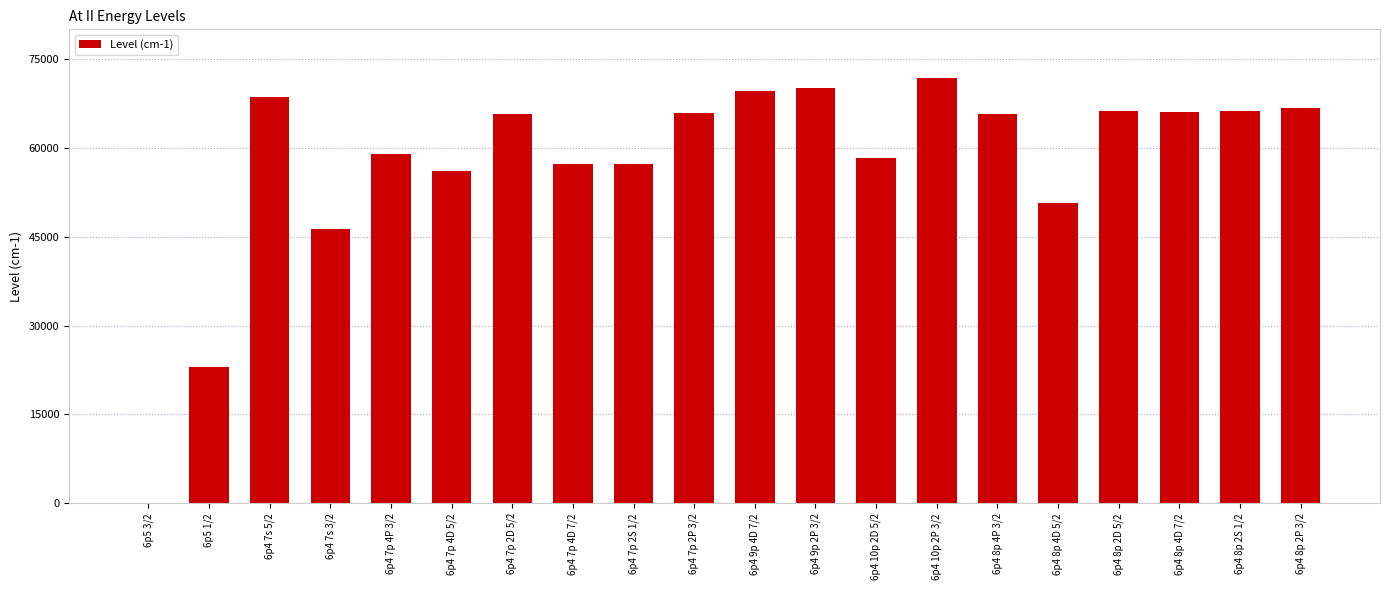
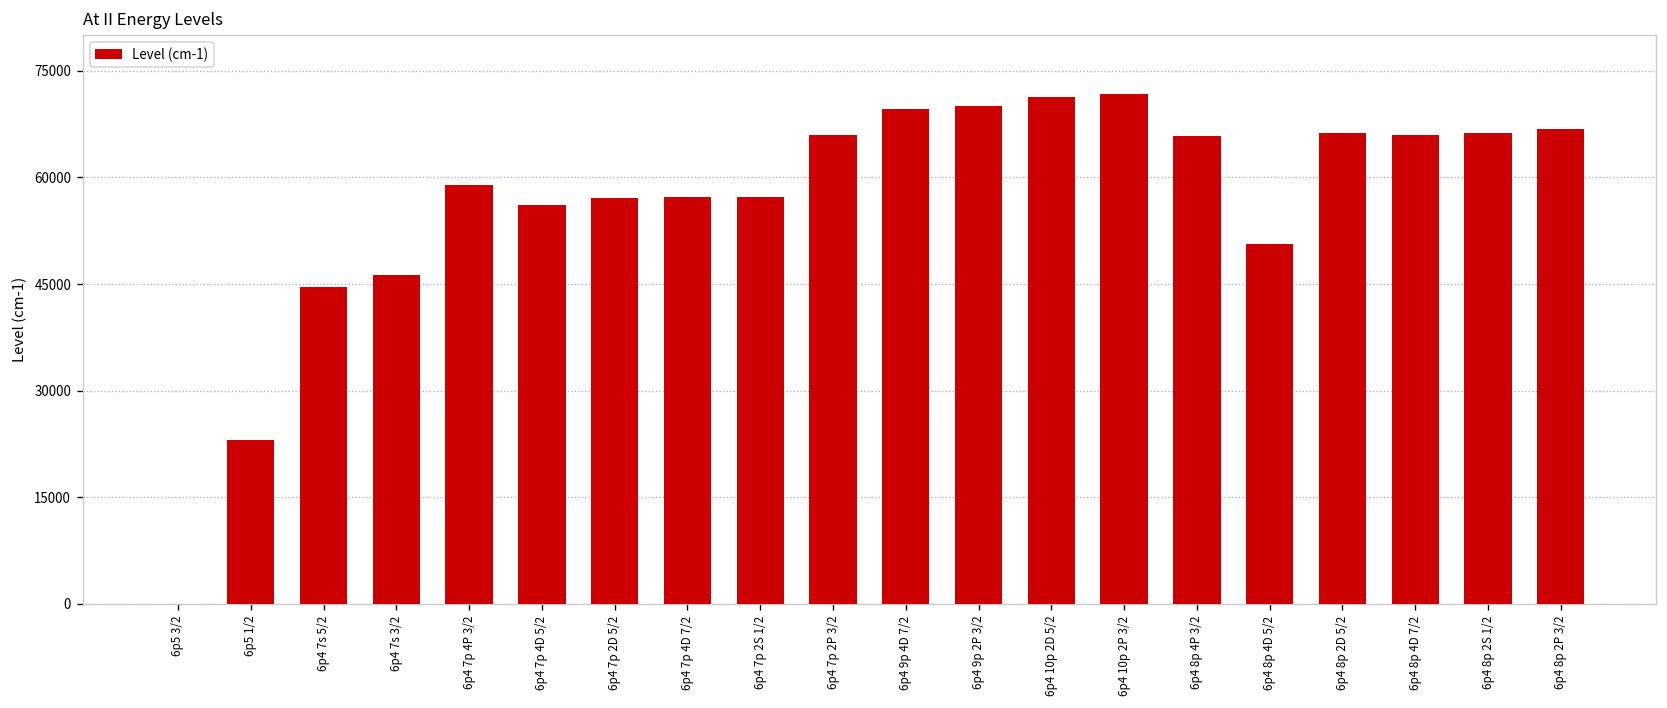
6p4 7s 5/2: 69000 -> 45000
6p4 7p 2D 5/2: 66000 -> 57000
6p4 10p 2D 5/2: 58000 -> 71000
